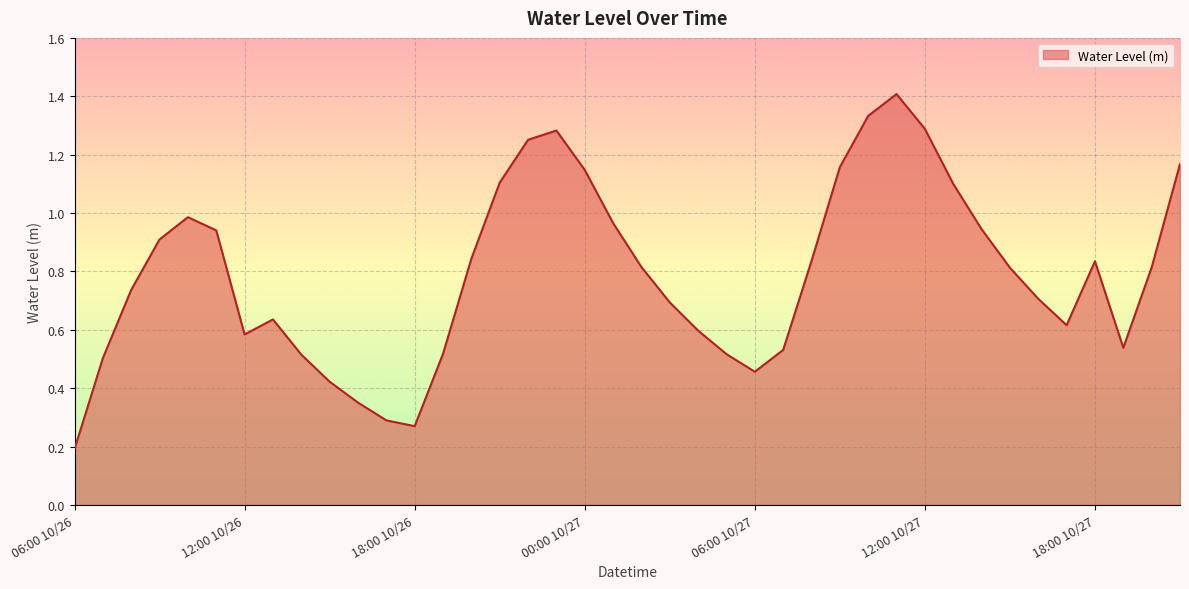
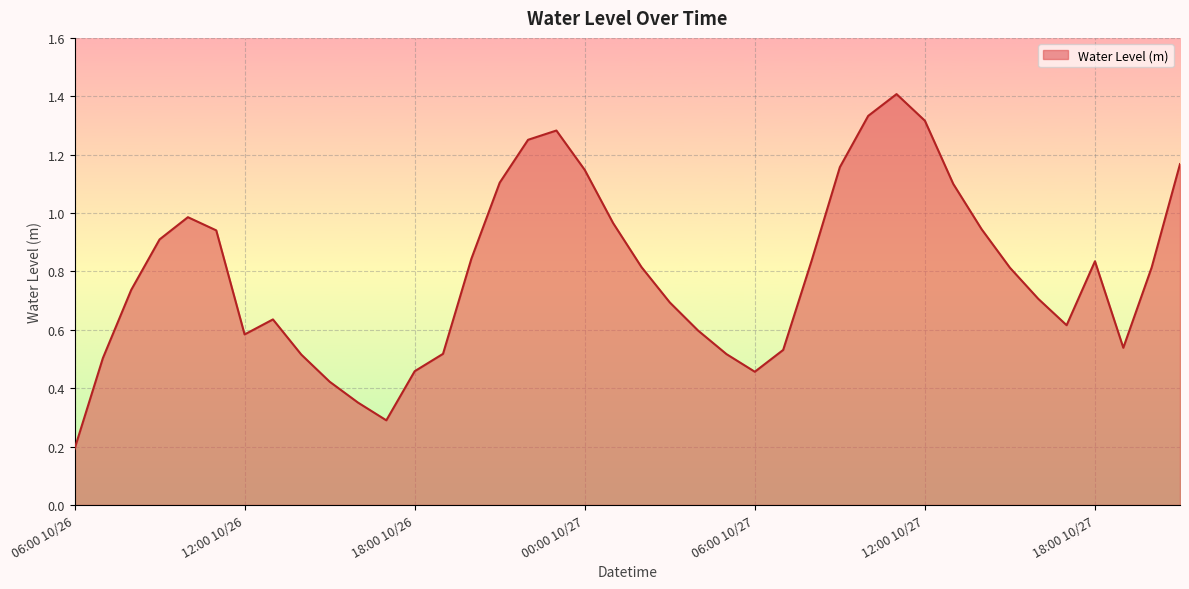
18:00 10/26: 0.27 -> 0.46
12:00 10/27: 1.29 -> 1.32
